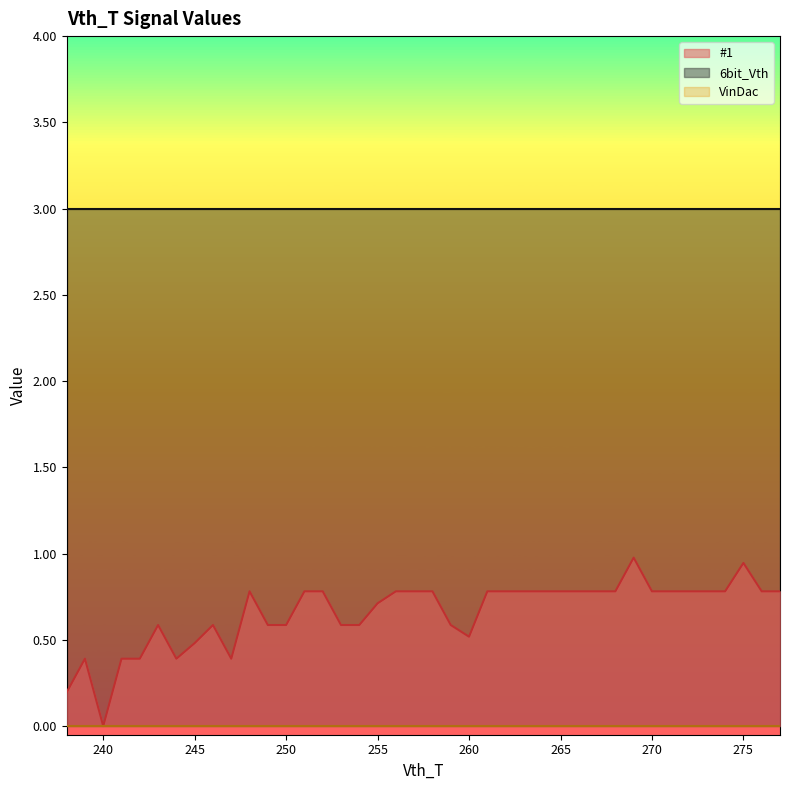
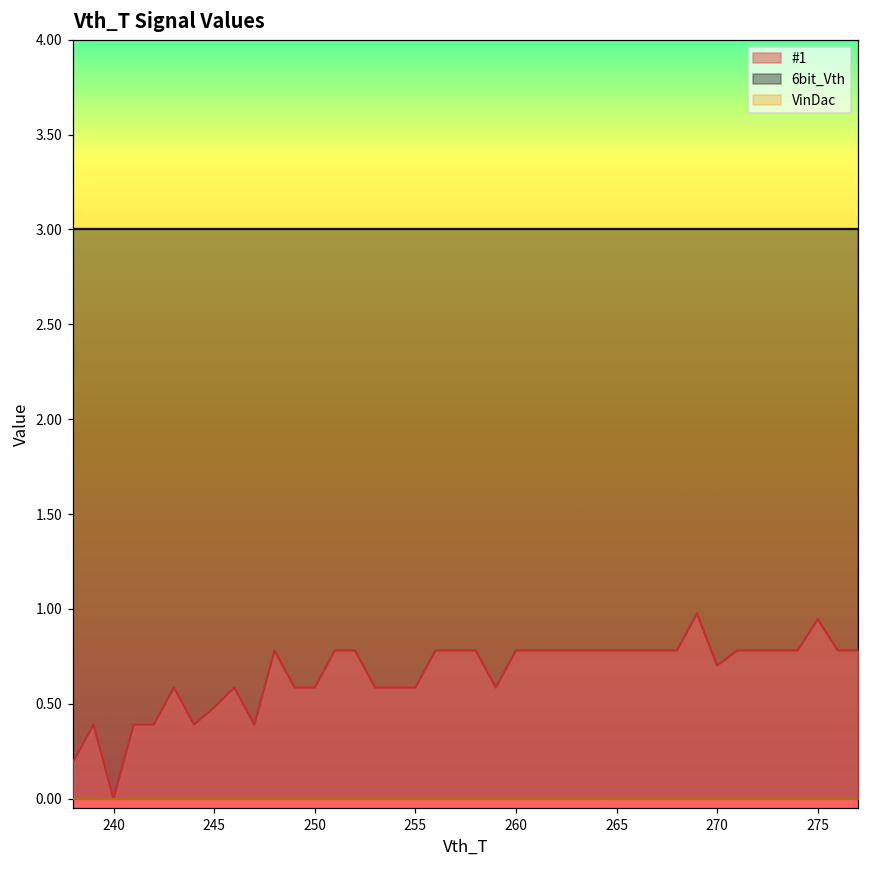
#1, 255: 0.71 -> 0.59
#1, 260: 0.52 -> 0.78
#1, 270: 0.78 -> 0.70
